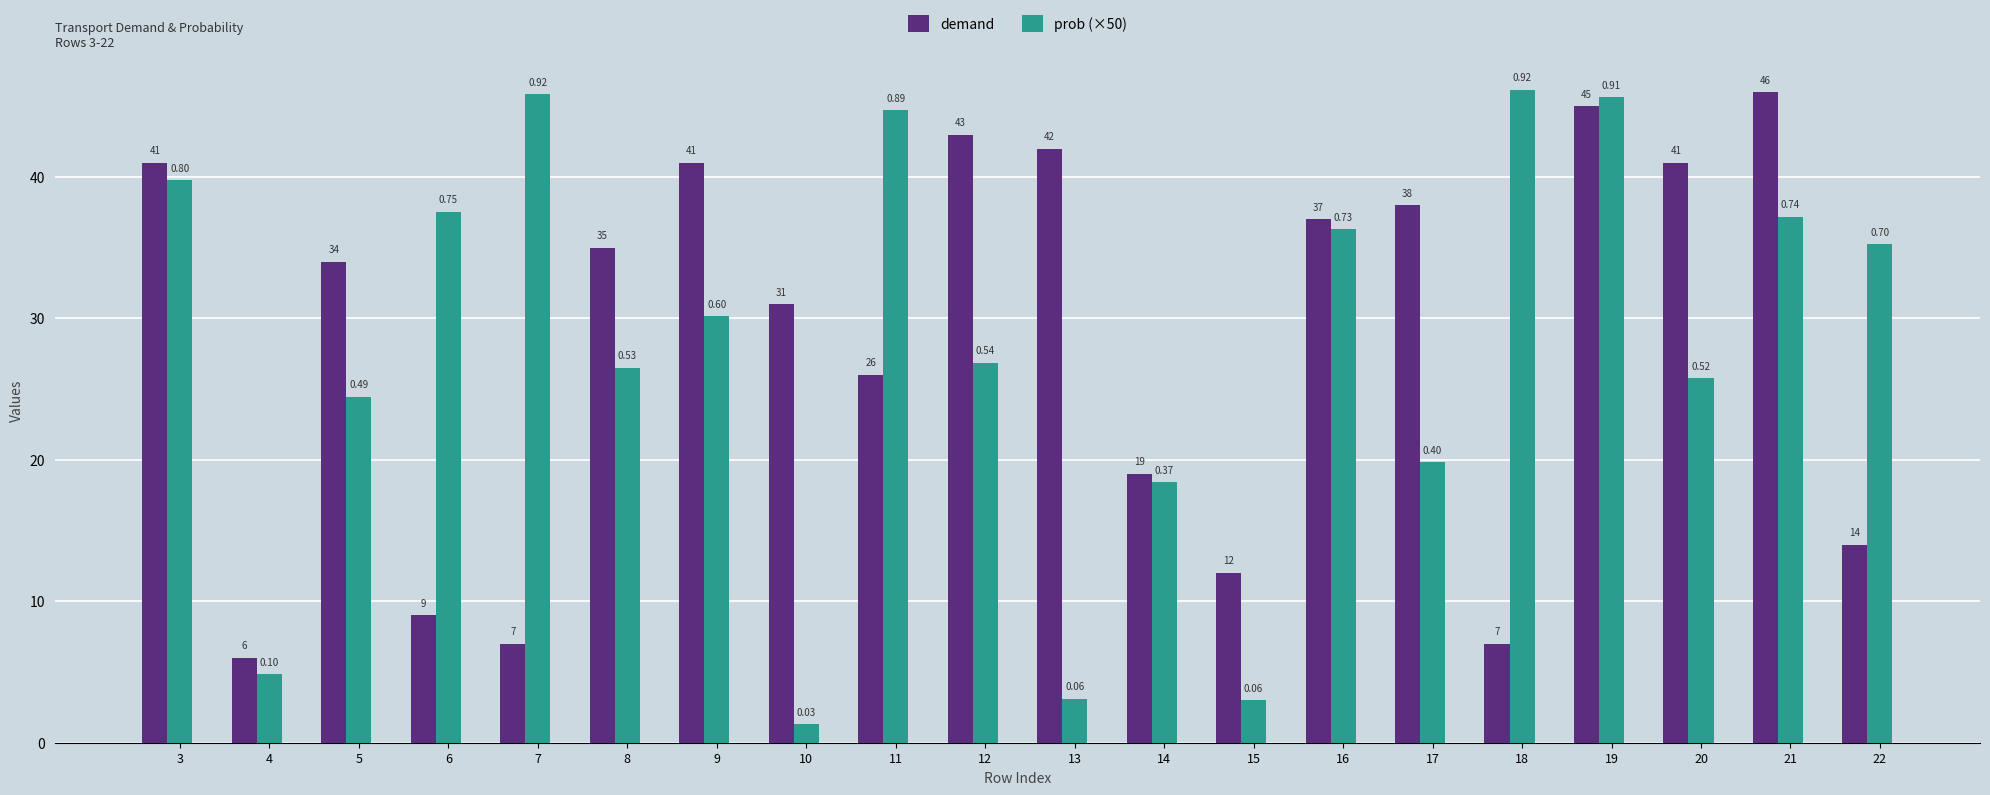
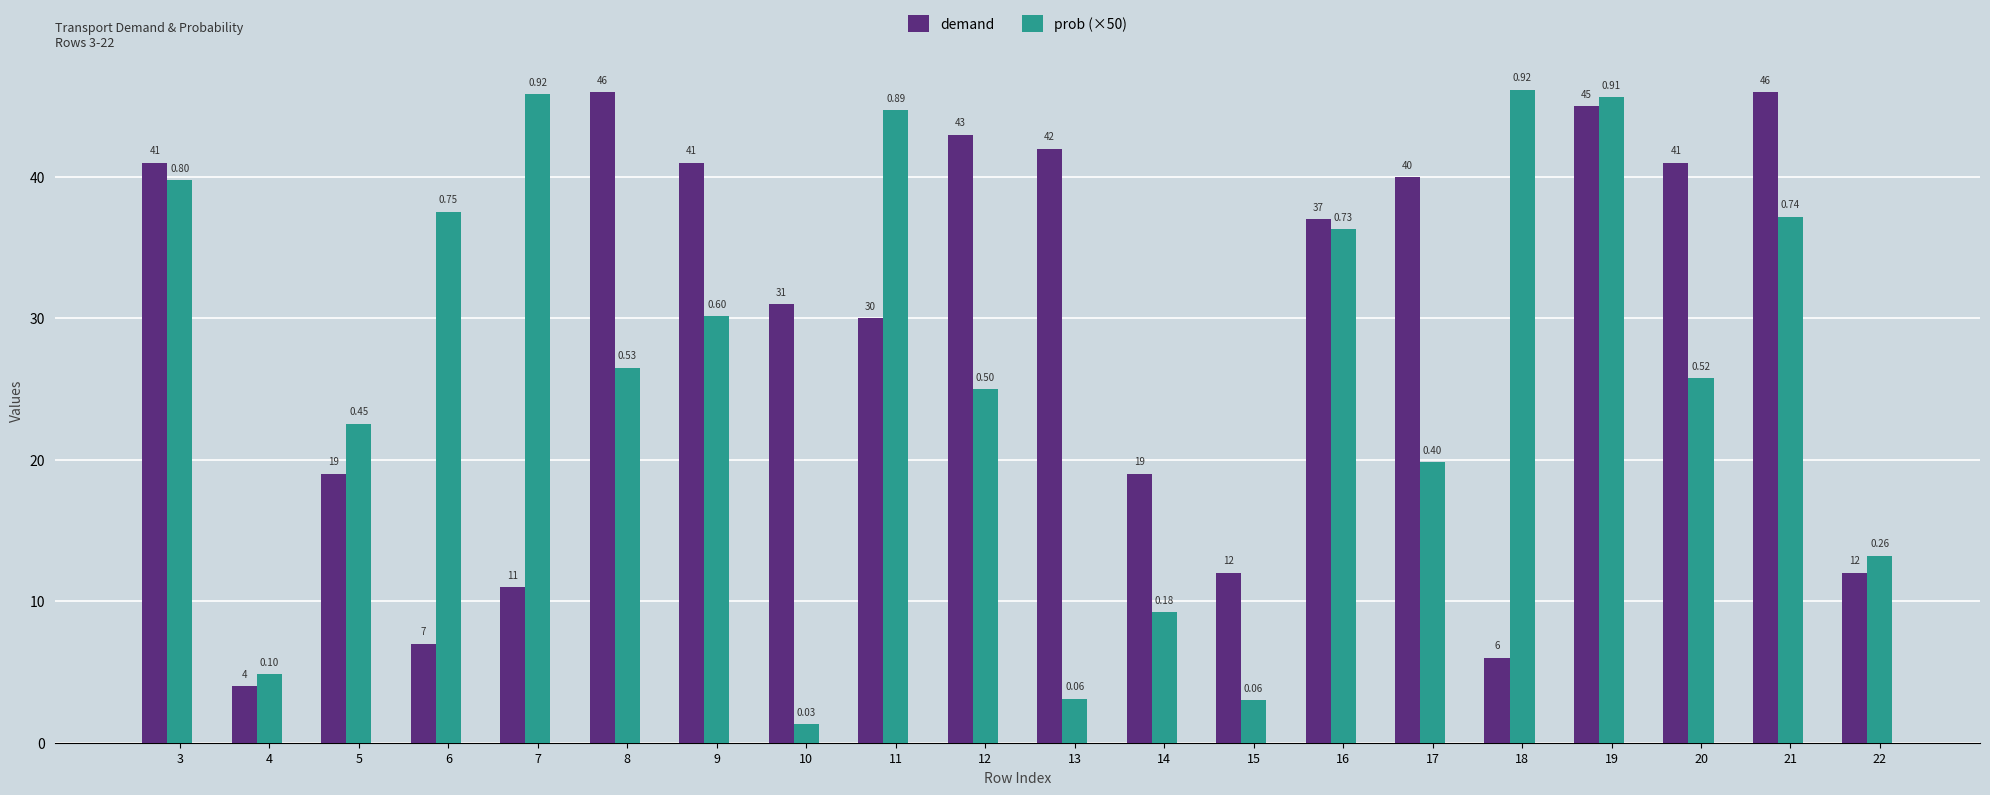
demand, 4: 6 -> 4
demand, 5: 34 -> 19
prob (×50), 5: 0.49 -> 0.45
demand, 6: 9 -> 7
demand, 7: 7 -> 11
demand, 8: 35 -> 46
demand, 11: 26 -> 30
prob (×50), 12: 0.54 -> 0.50
prob (×50), 14: 0.37 -> 0.18
demand, 17: 38 -> 40
demand, 18: 7 -> 6
demand, 22: 14 -> 12
prob (×50), 22: 0.70 -> 0.26
